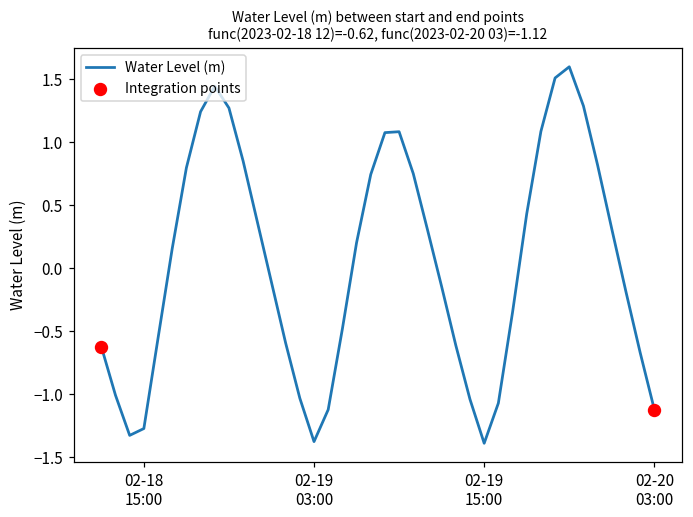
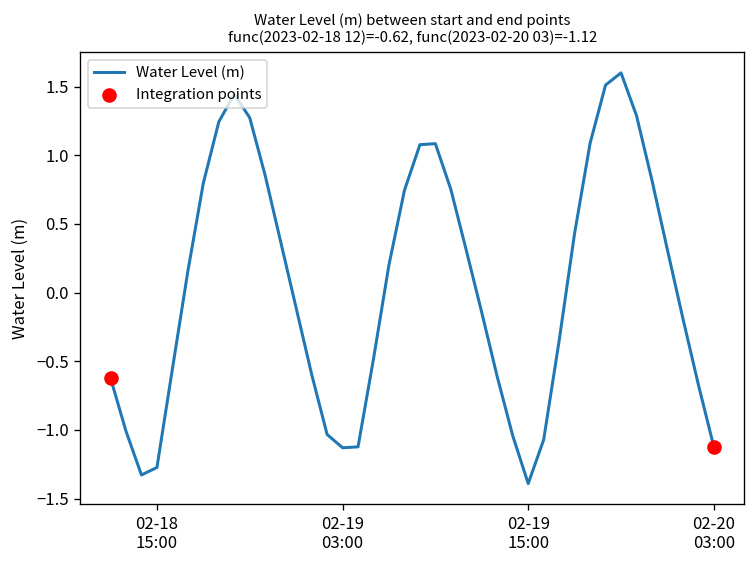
Water Level (m), 02-19 03:00: -1.38 -> -1.13
